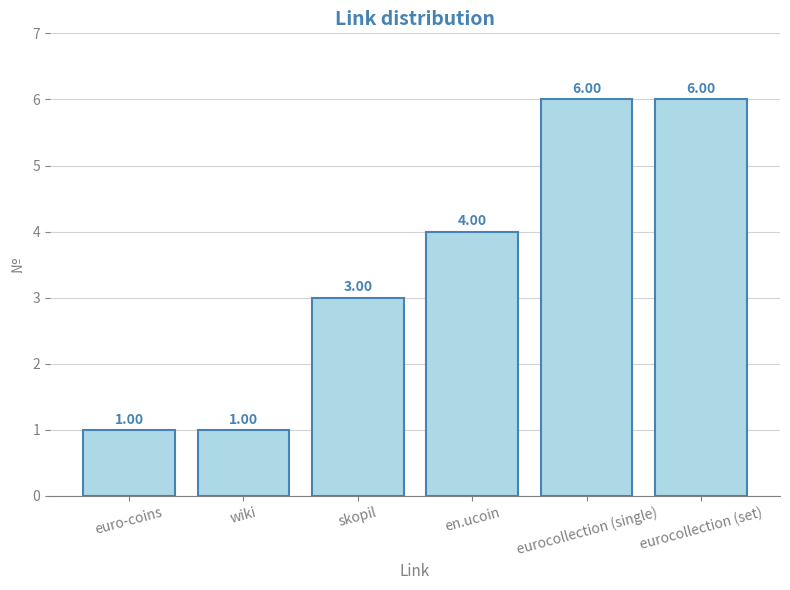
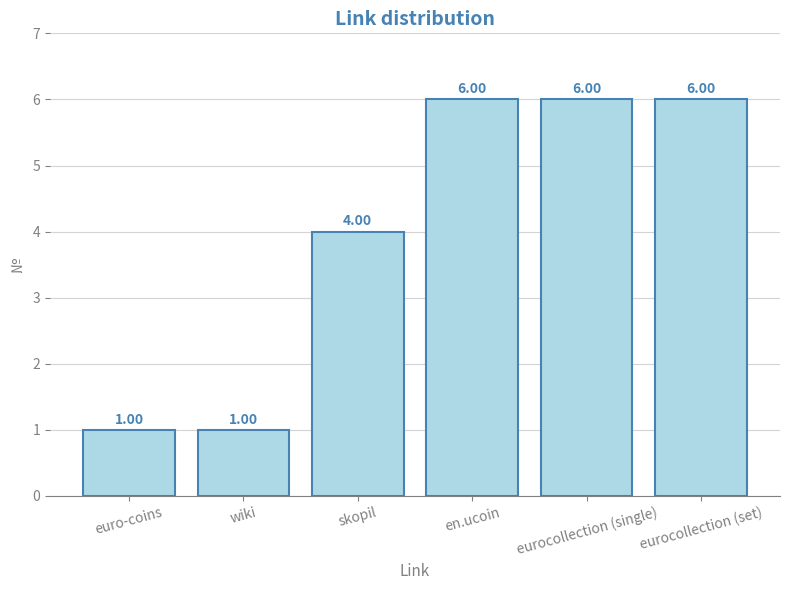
skopil: 3.00 -> 4.00
en.ucoin: 4.00 -> 6.00
